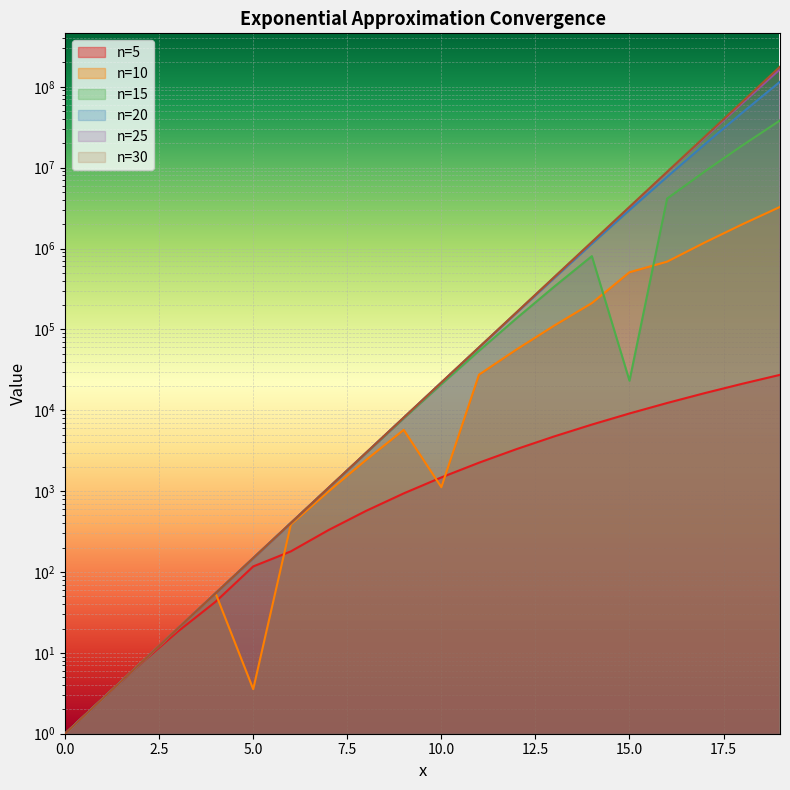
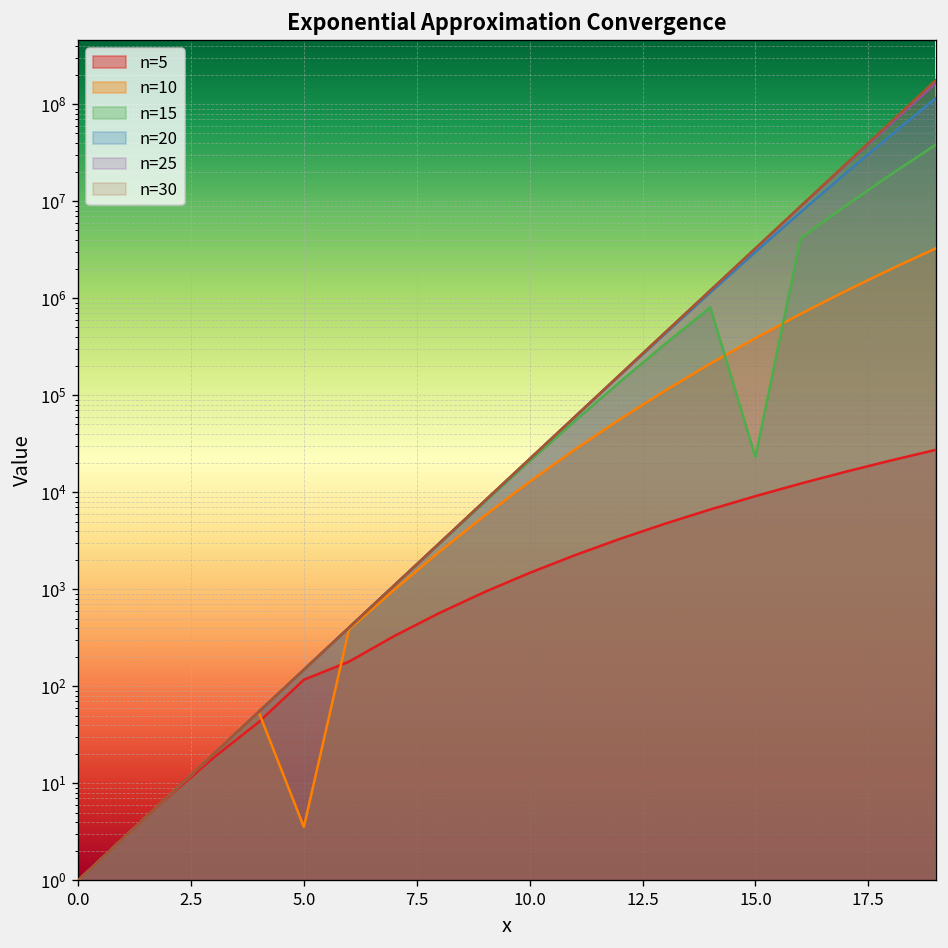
n=10, 10.0: 1100 -> 13000
n=10, 15.0: 500000 -> 400000
